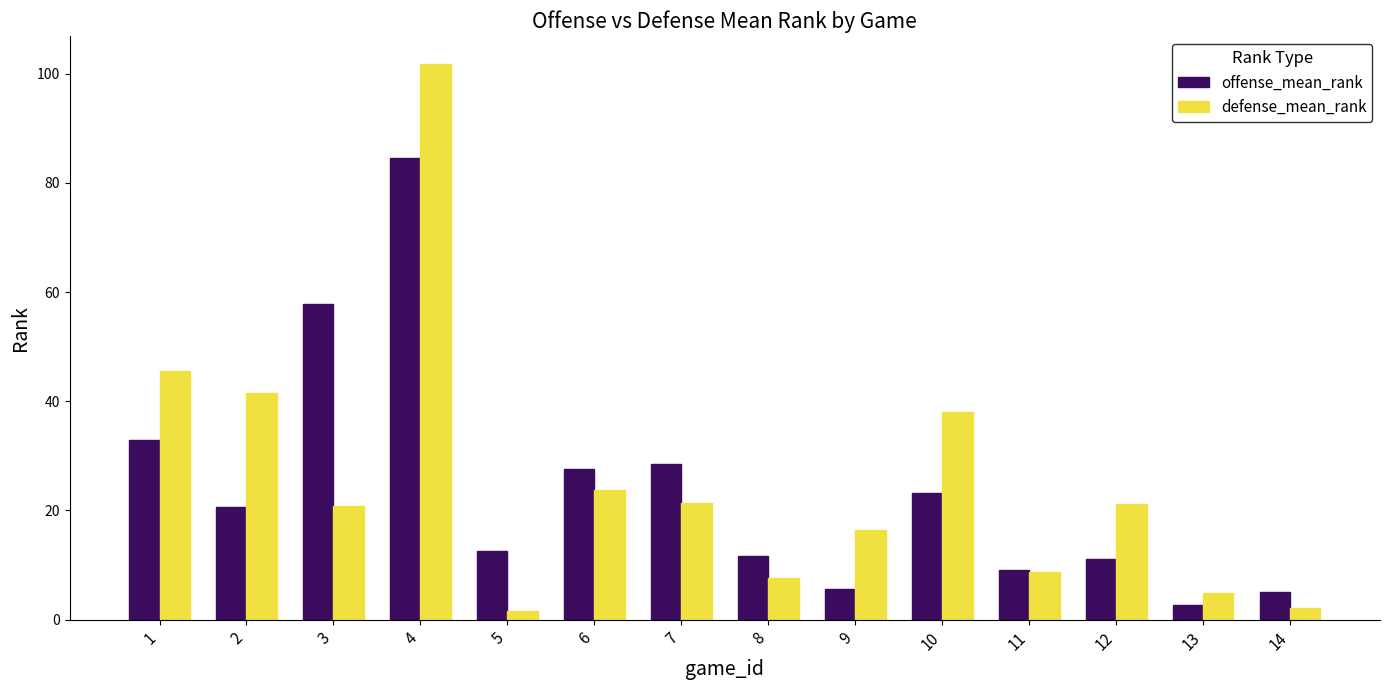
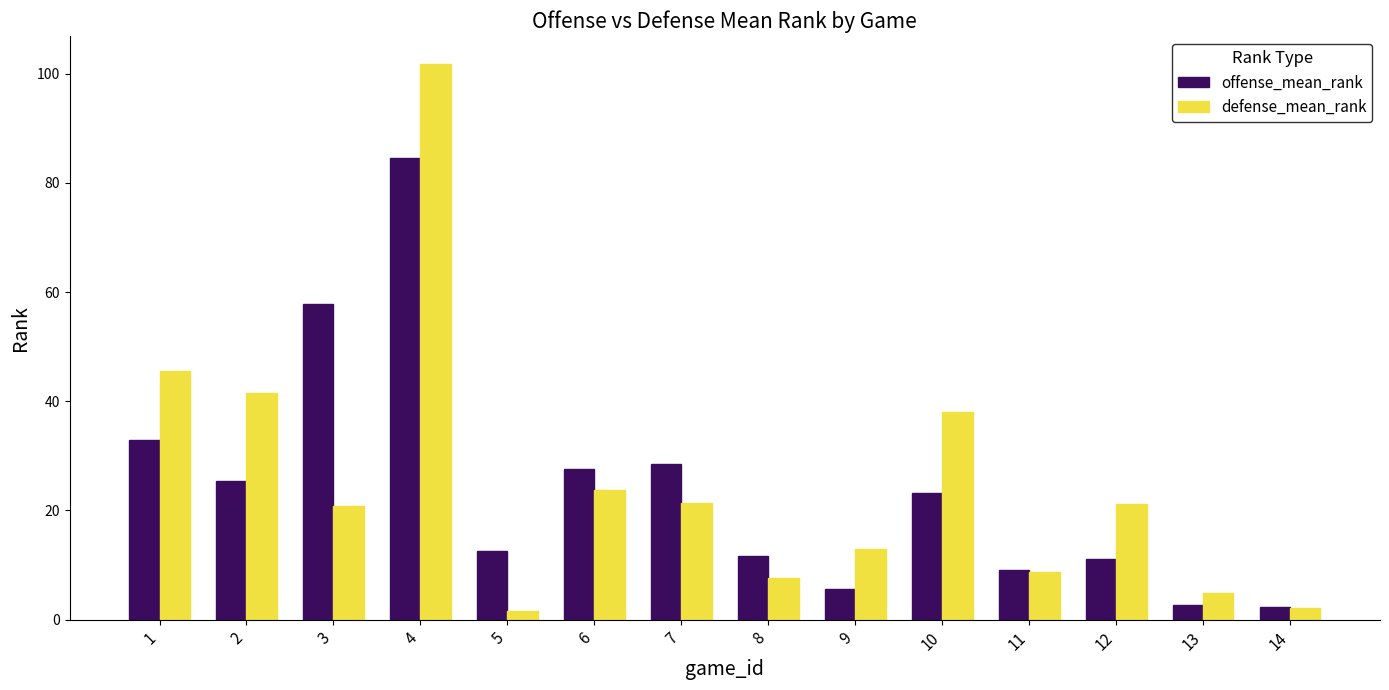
offense_mean_rank, 2: 21 -> 25
defense_mean_rank, 9: 17 -> 13
offense_mean_rank, 14: 5 -> 2
